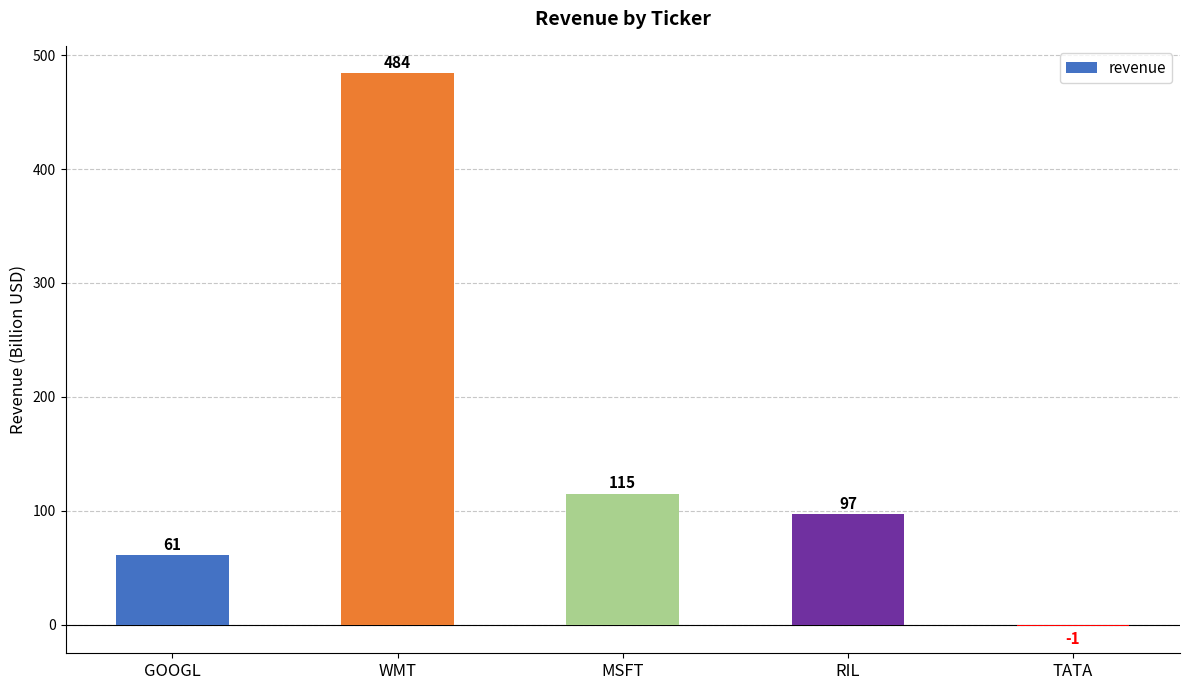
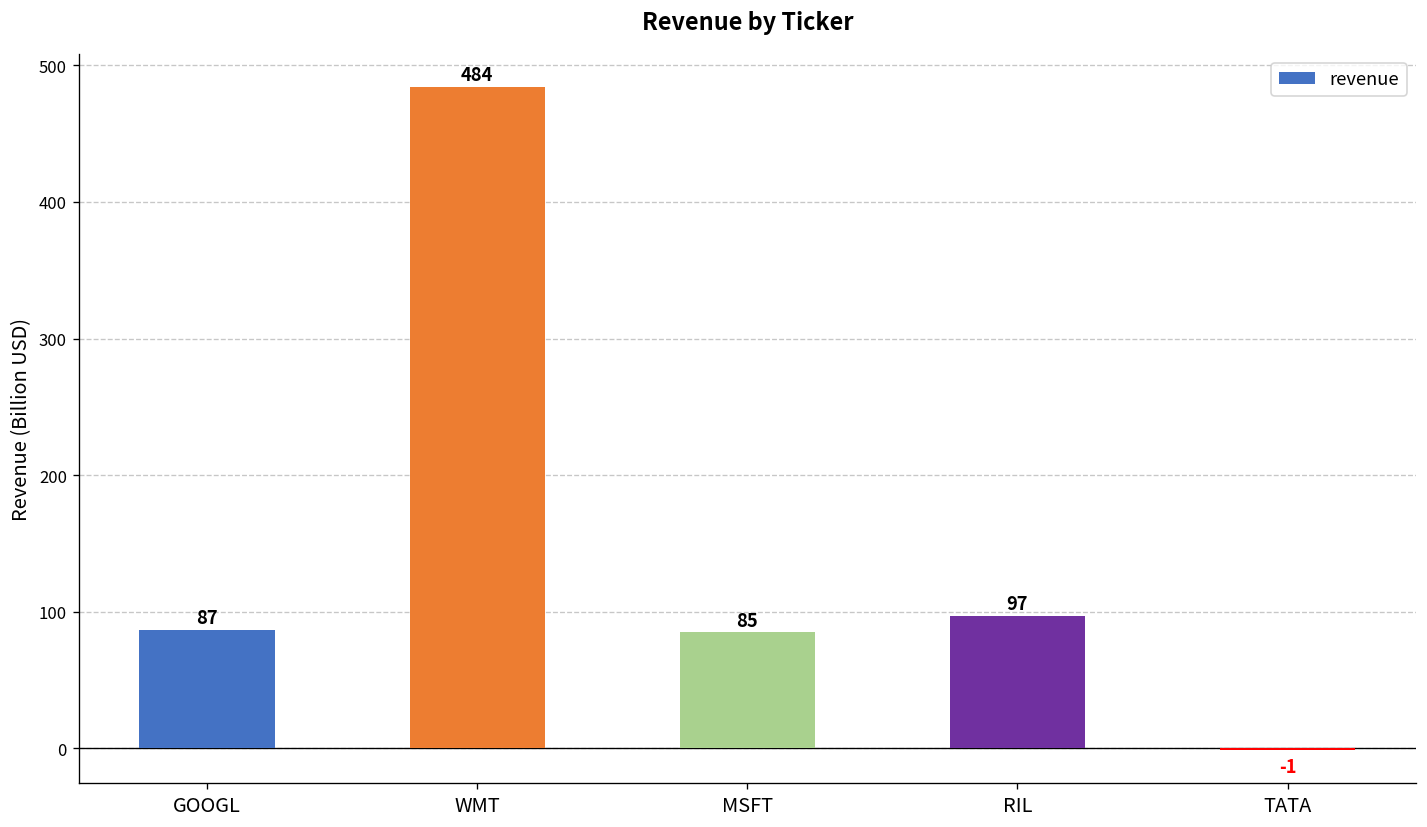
GOOGL: 61 -> 87
MSFT: 115 -> 85
